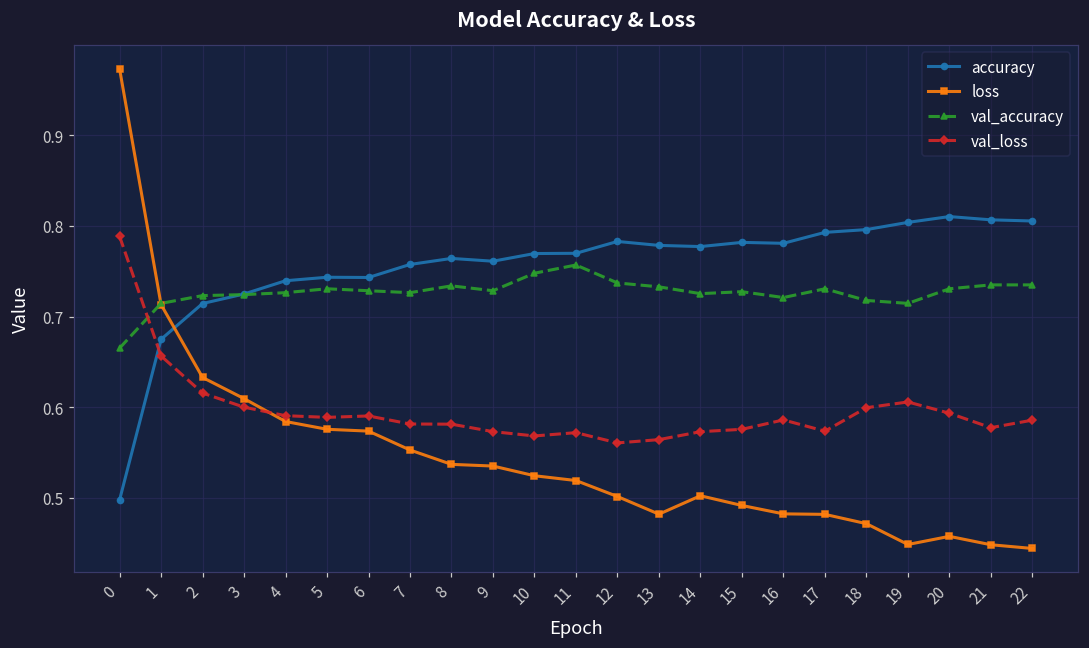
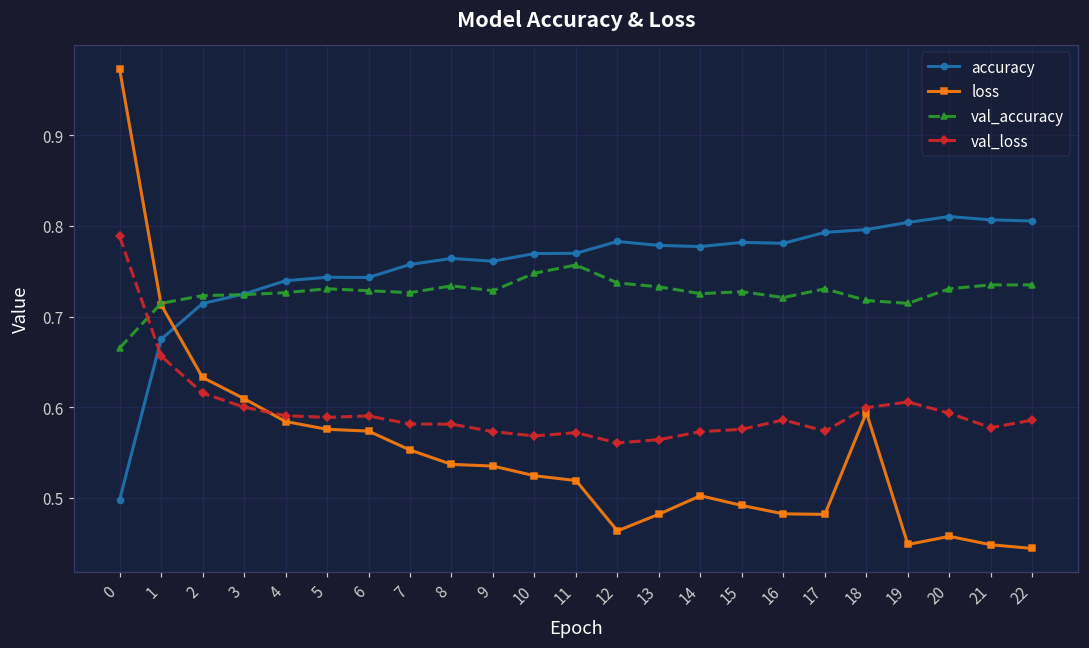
loss, 12: 0.50 -> 0.46
loss, 18: 0.47 -> 0.59
